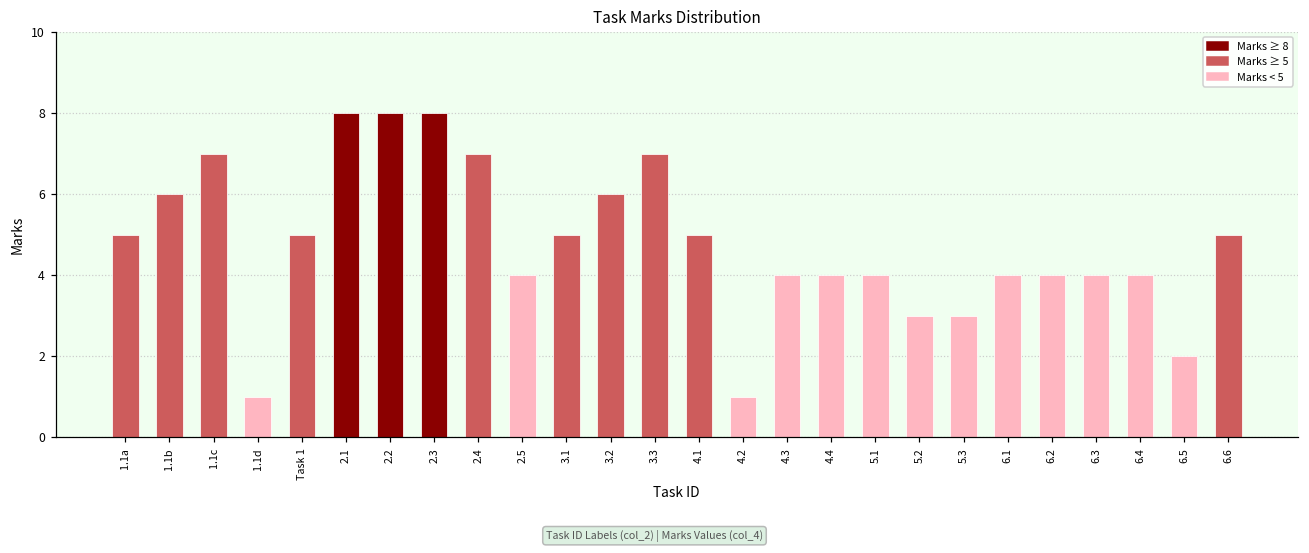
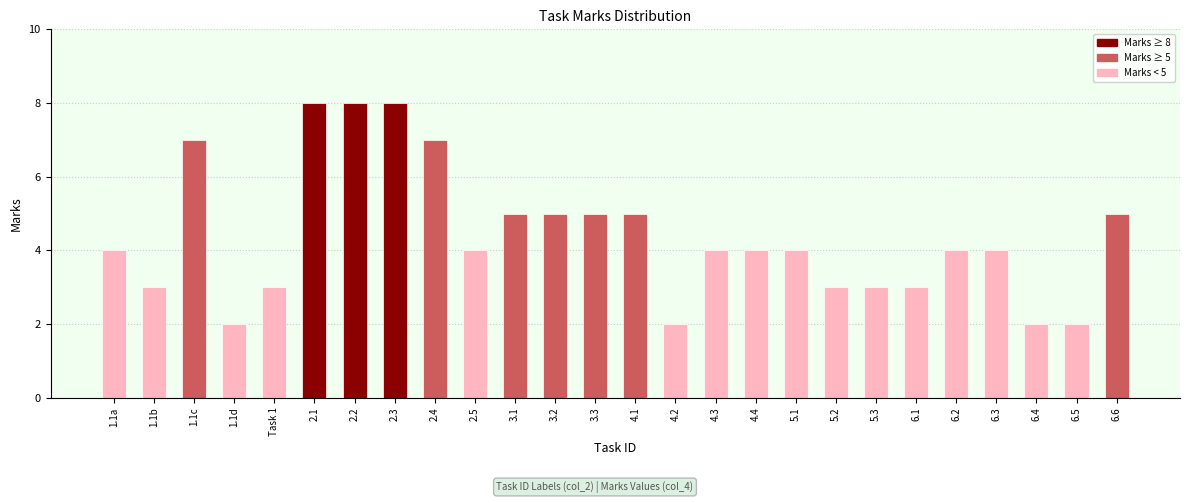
1.1a: 5 -> 4
1.1b: 6 -> 3
1.1d: 1 -> 2
Task 1: 5 -> 3
3.2: 6 -> 5
3.3: 7 -> 5
4.2: 1 -> 2
6.1: 4 -> 3
6.4: 4 -> 2
